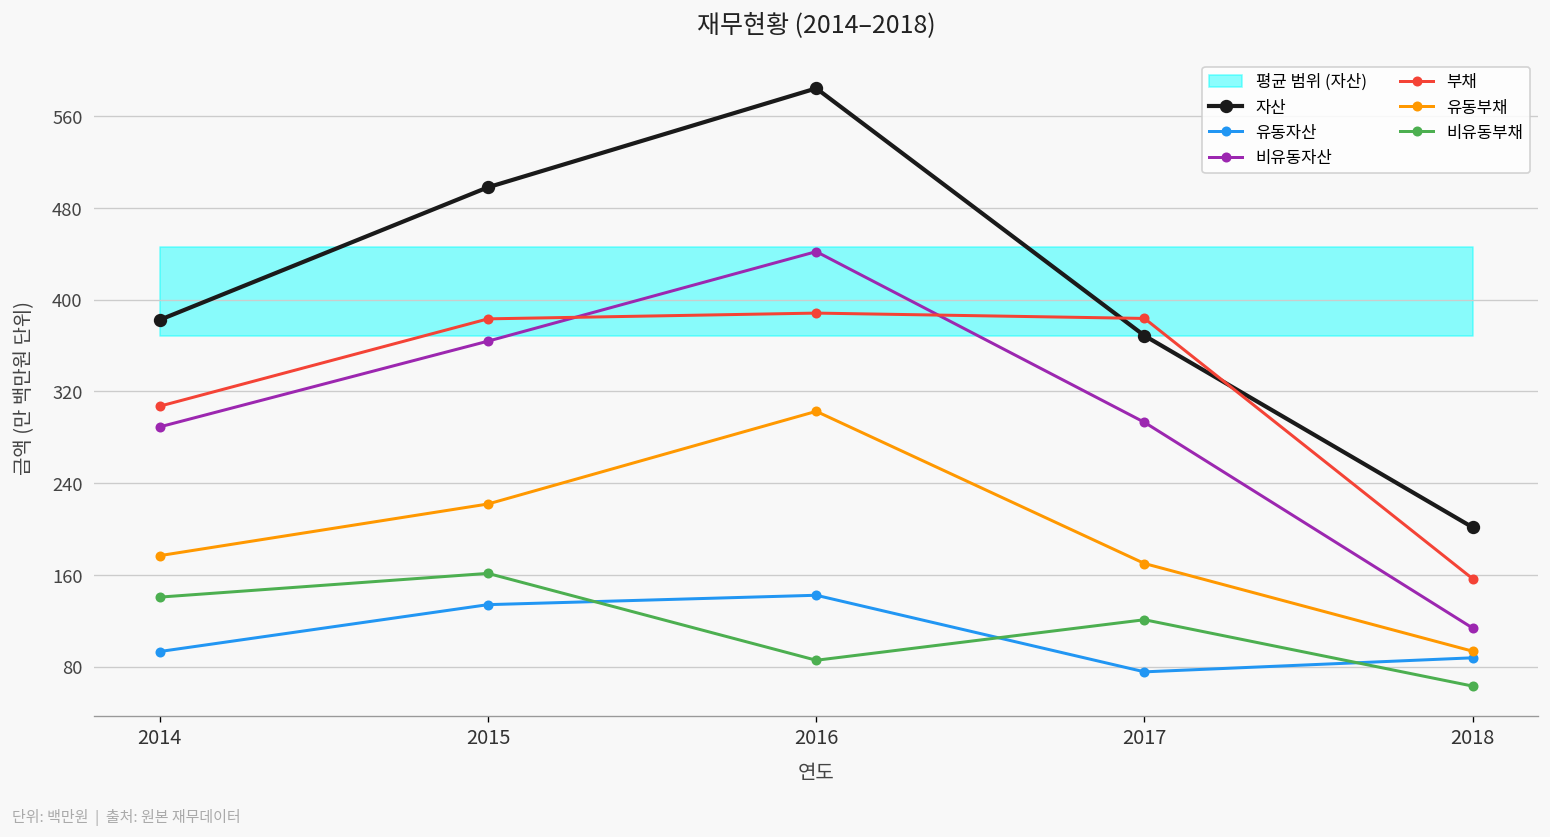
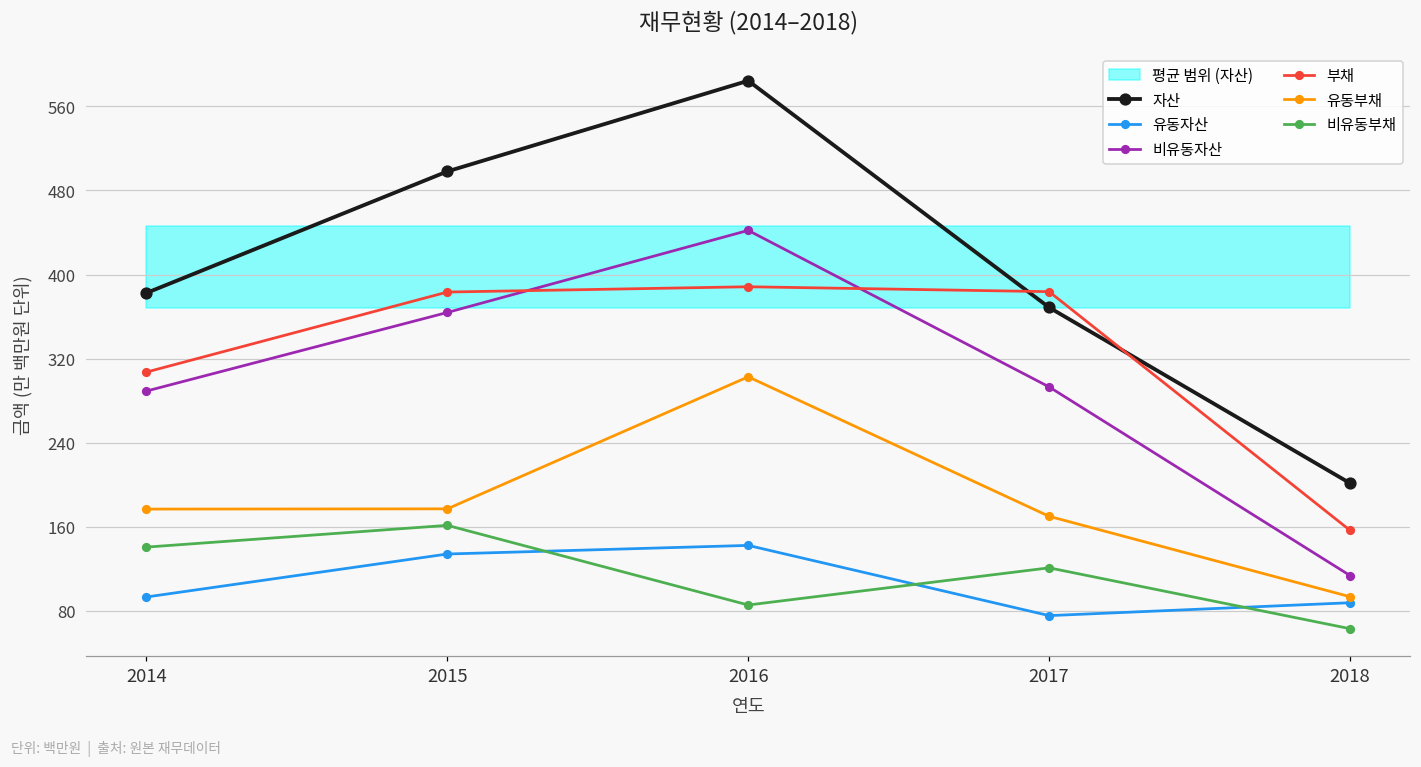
유동부채, 2015: 220 -> 180
